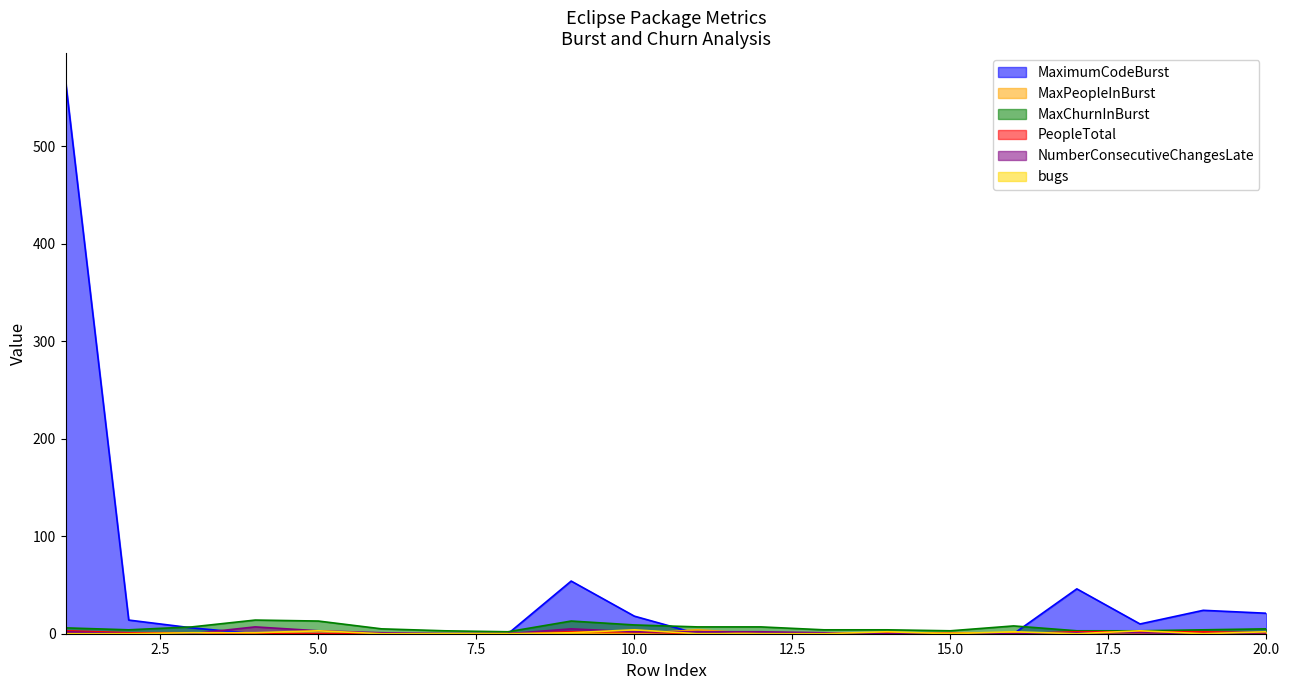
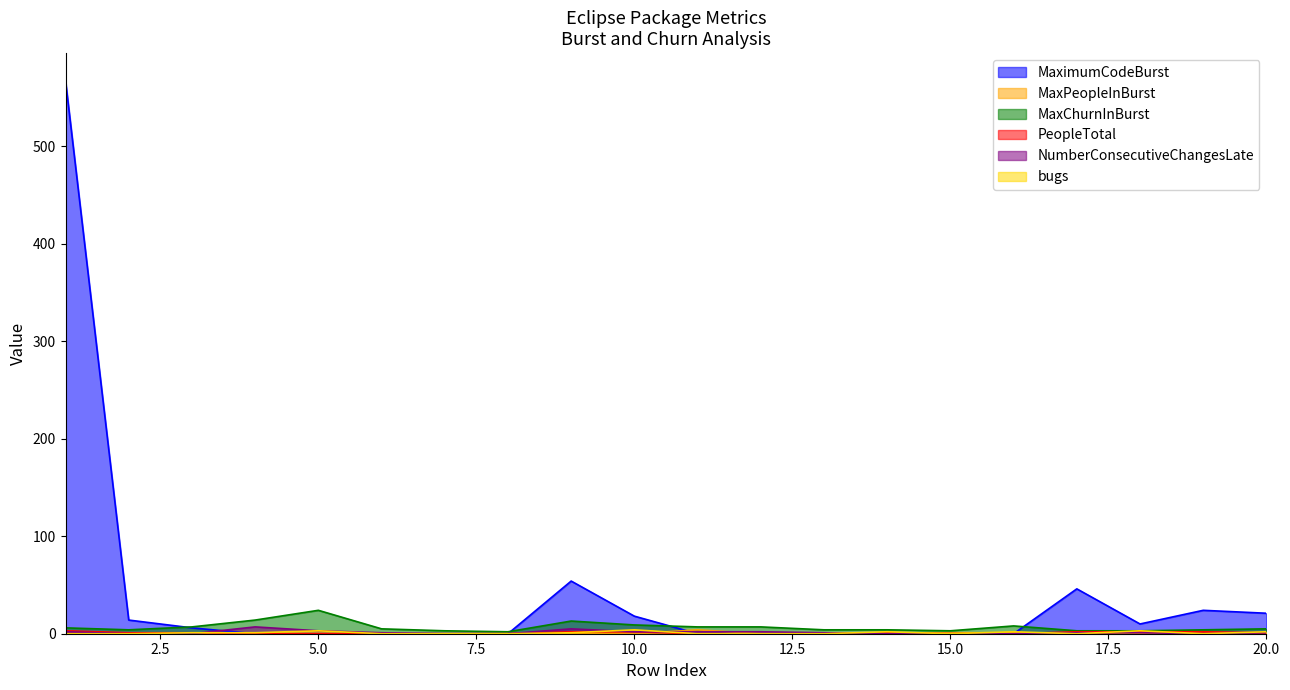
MaxChurnInBurst, 5.0: 10 -> 20
